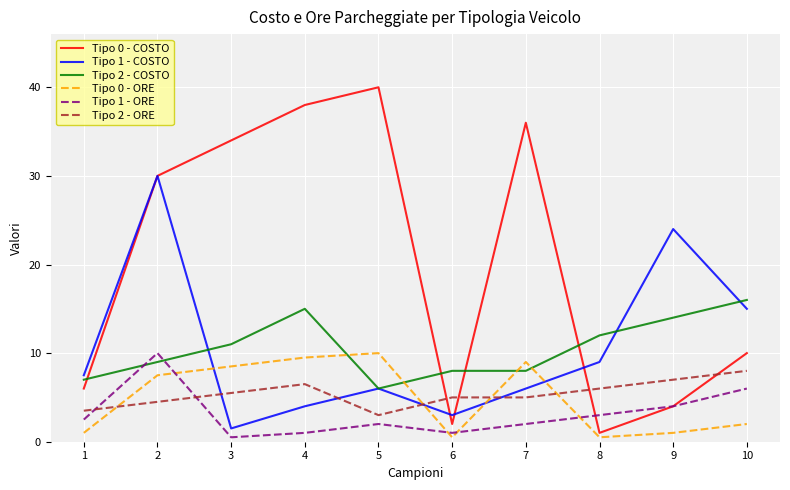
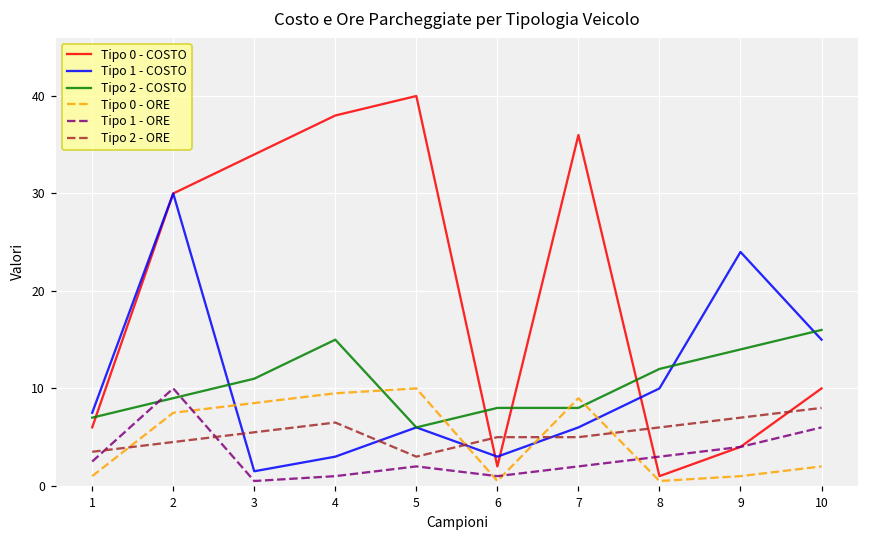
Tipo 1 - COSTO, 4: 4 -> 3
Tipo 1 - COSTO, 8: 9 -> 10
